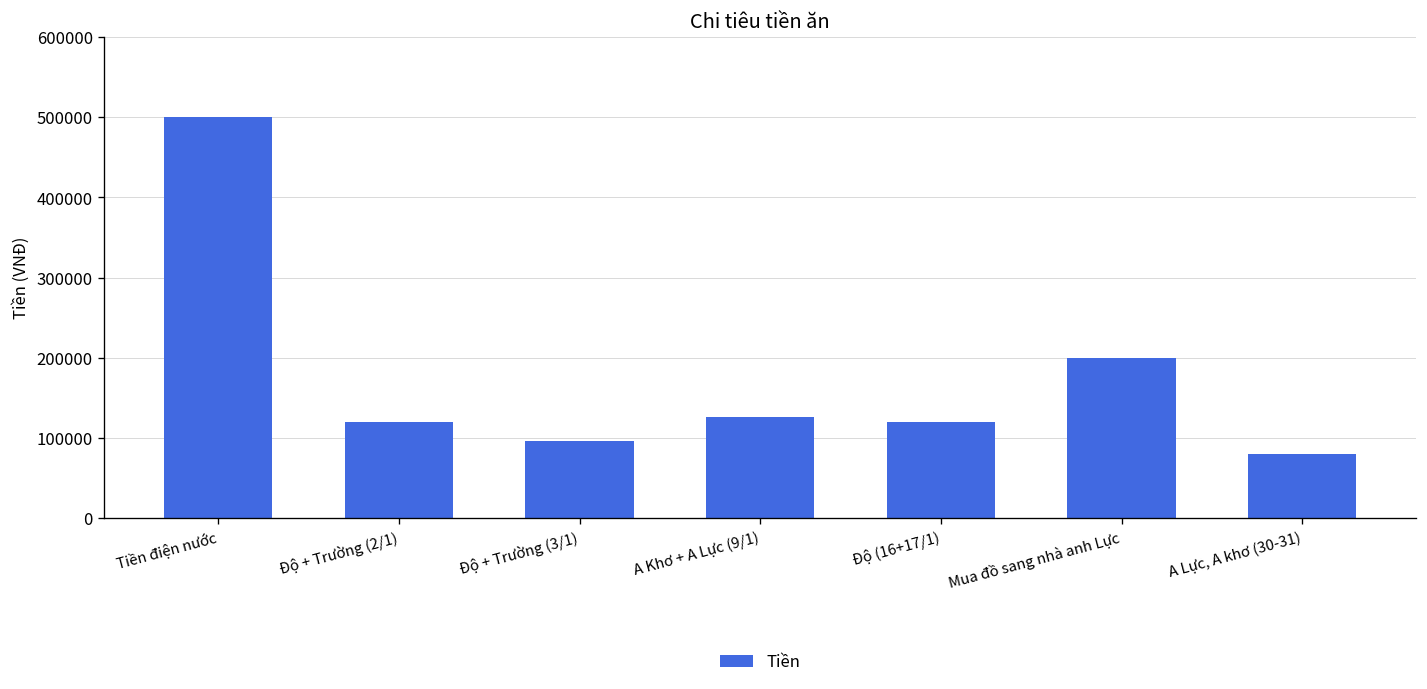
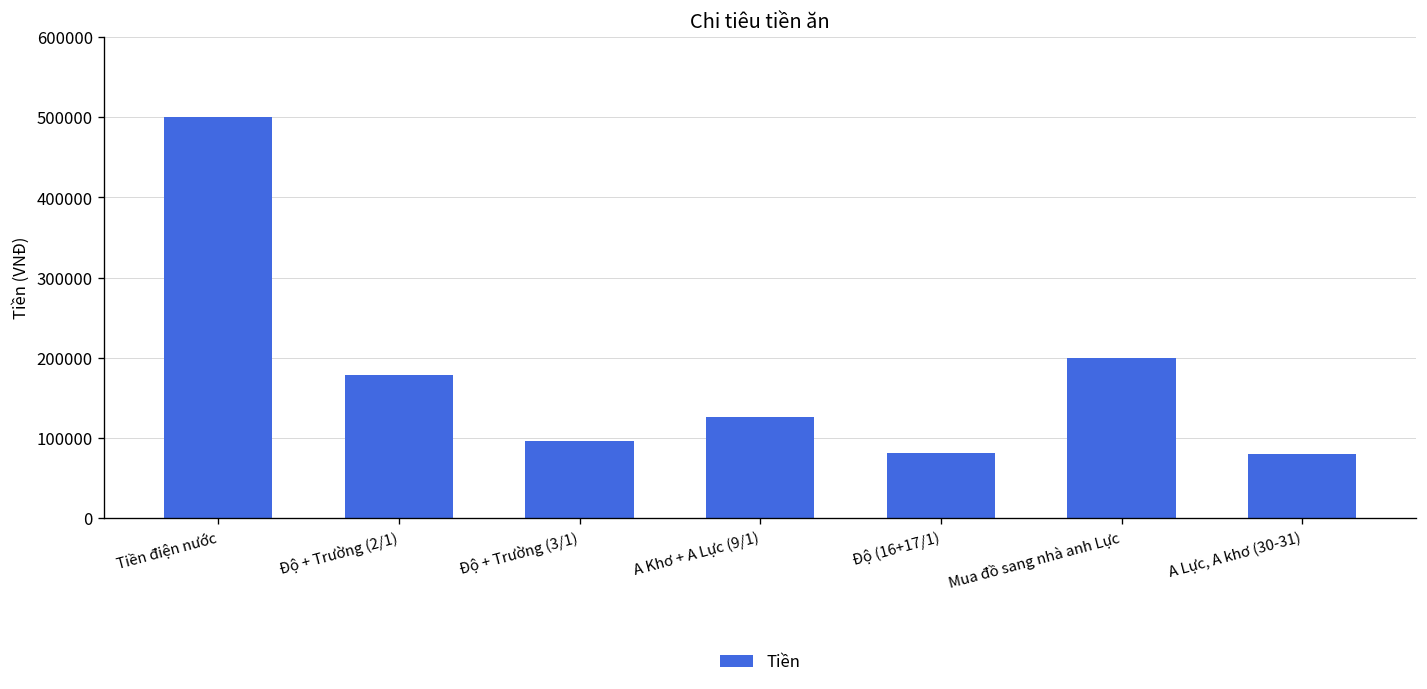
Độ + Trường (2/1): 120000 -> 180000
Độ (16+17/1): 120000 -> 80000
